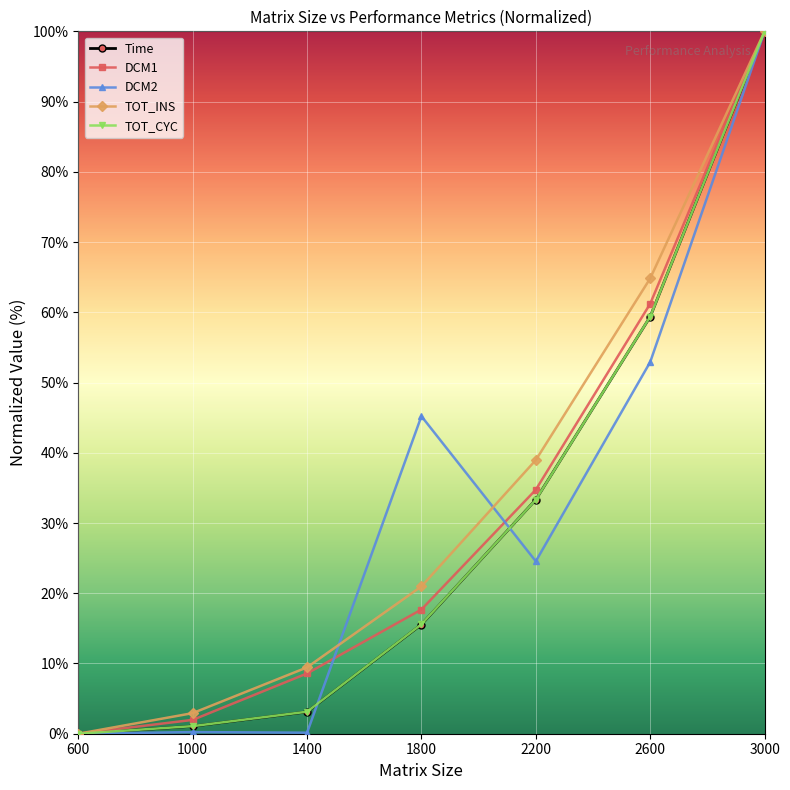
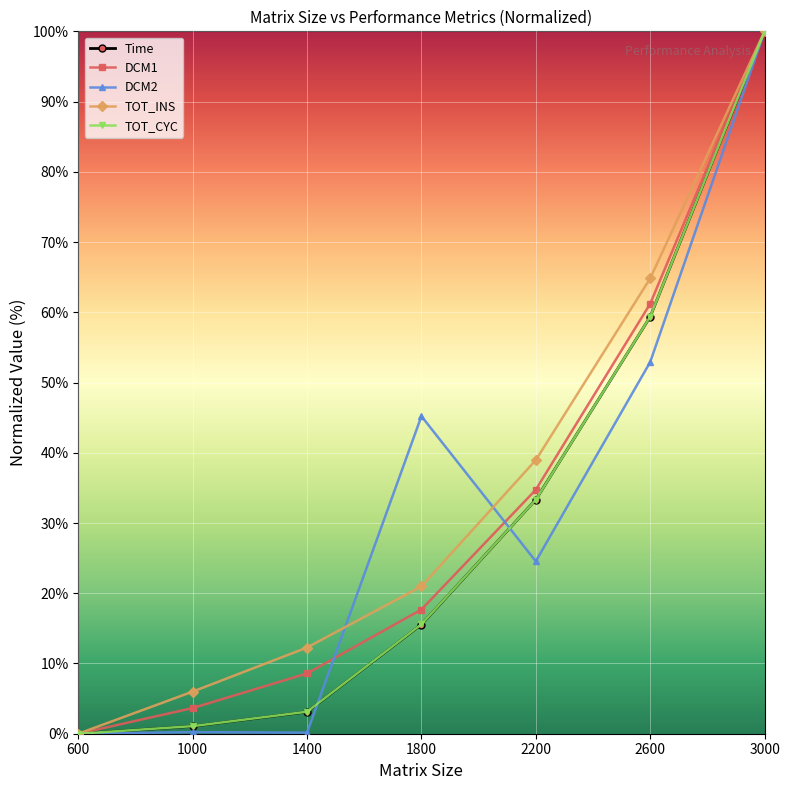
DCM1, 1000: 2% -> 4%
TOT_INS, 1000: 3% -> 6%
TOT_INS, 1400: 9% -> 12%
